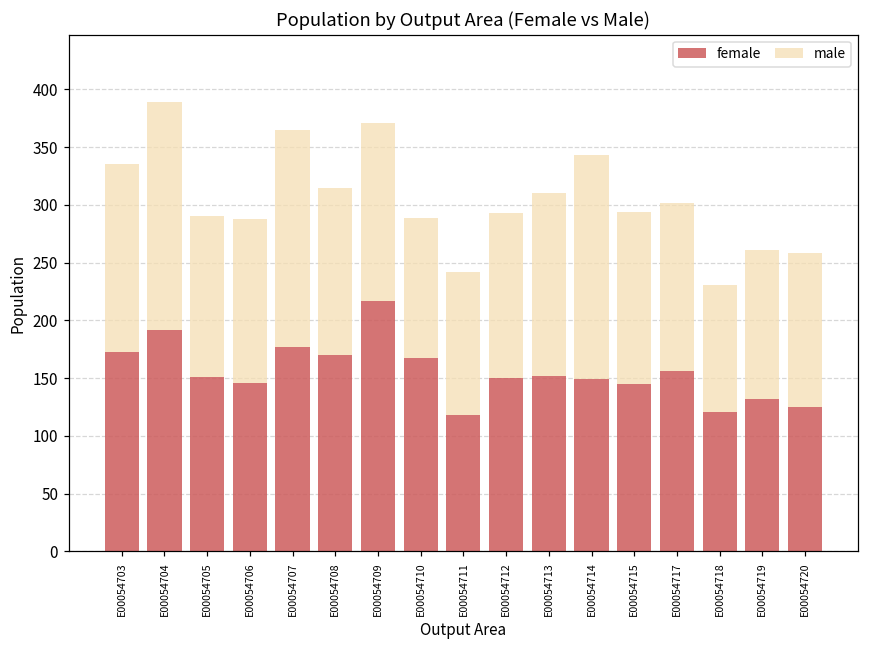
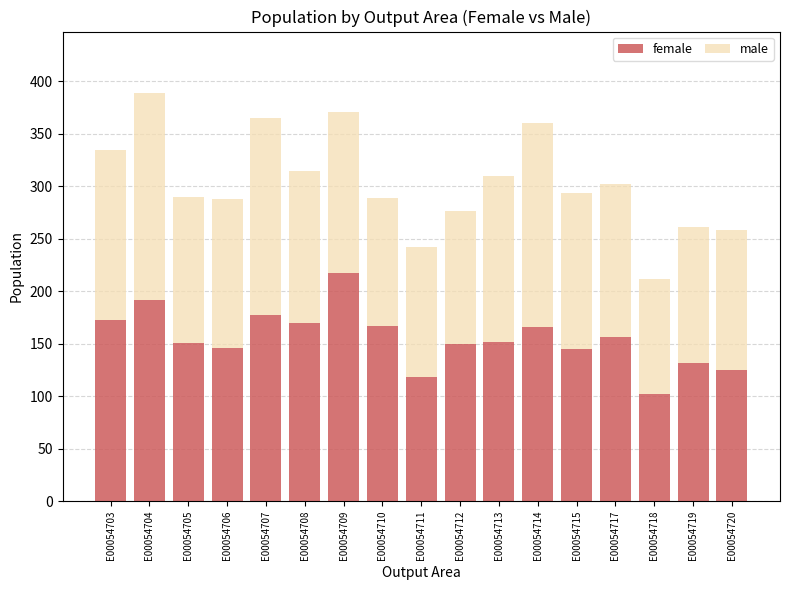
male, E00054712: 143 -> 126
female, E00054714: 149 -> 166
female, E00054718: 121 -> 102
